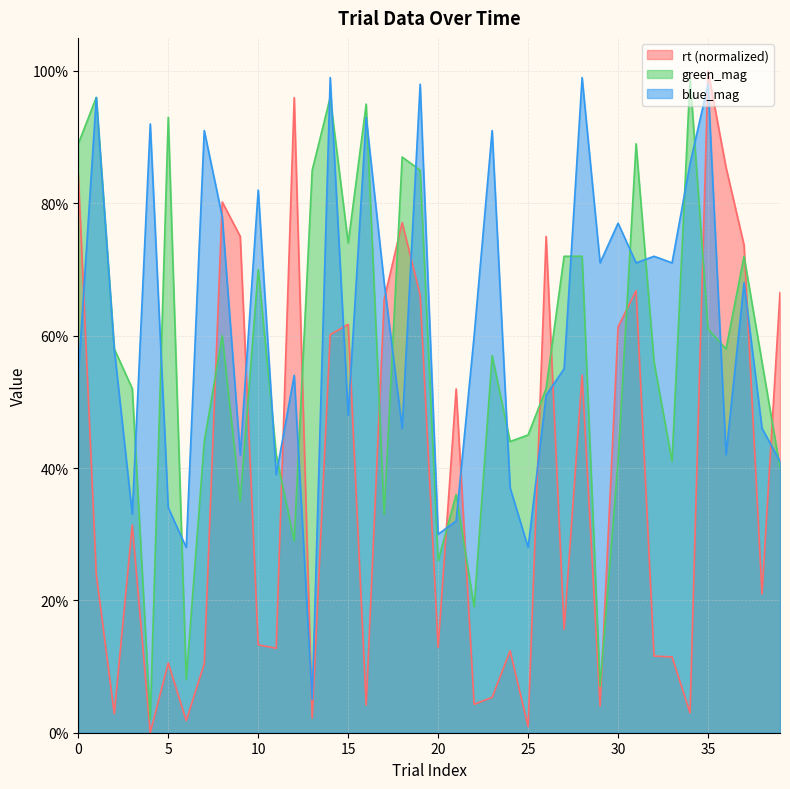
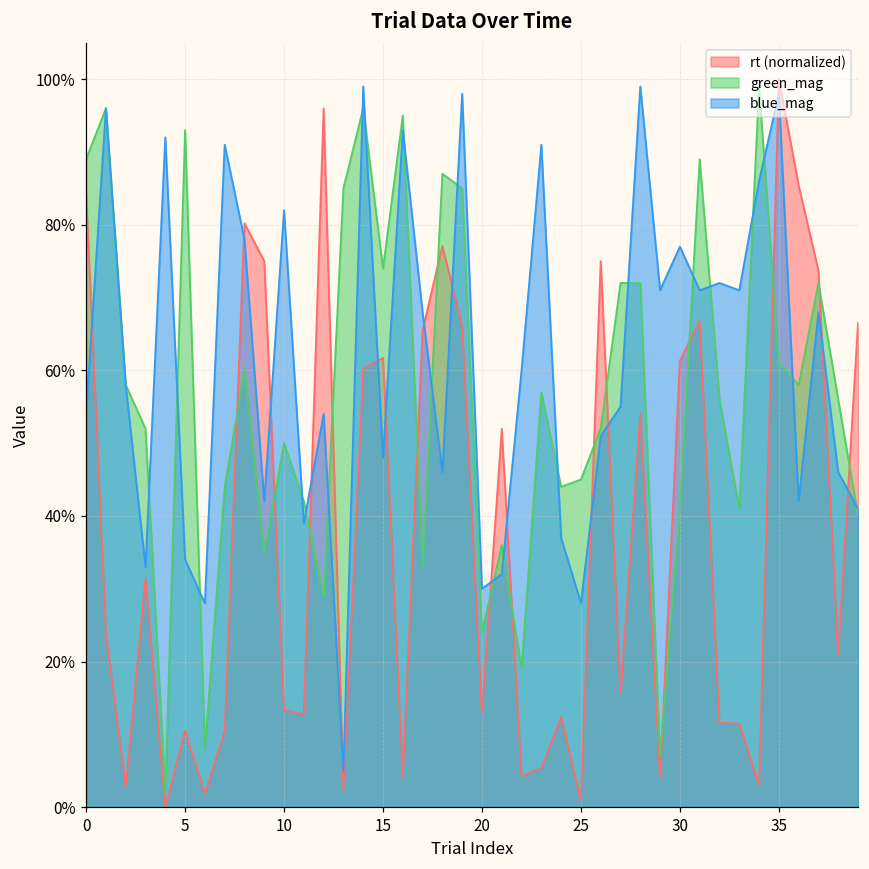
green_mag, 10: 70% -> 50%
green_mag, 20: 26% -> 24%
